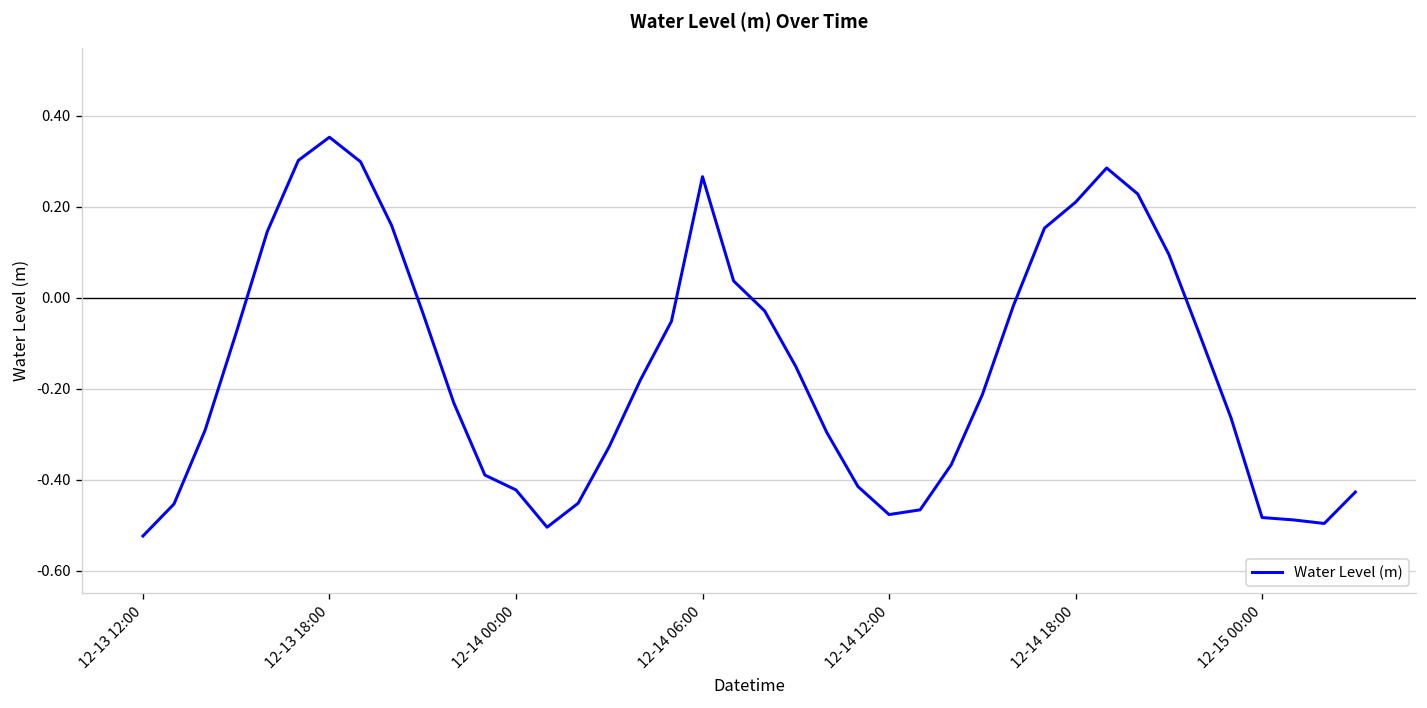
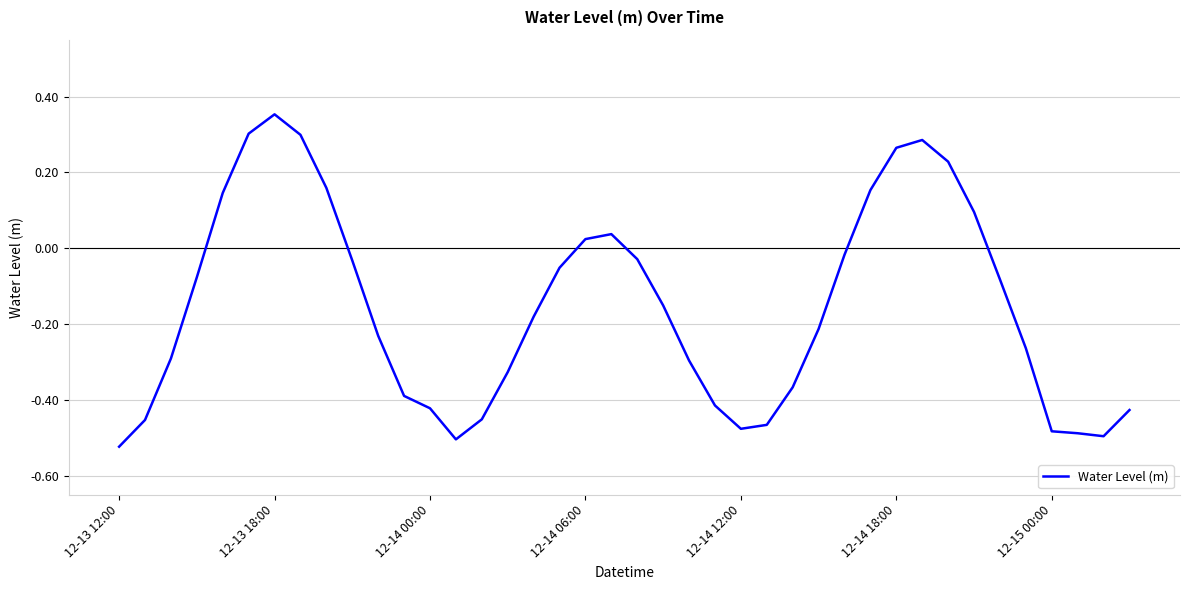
12-14 06:00: 0.27 -> 0.02
12-14 18:00: 0.21 -> 0.26
